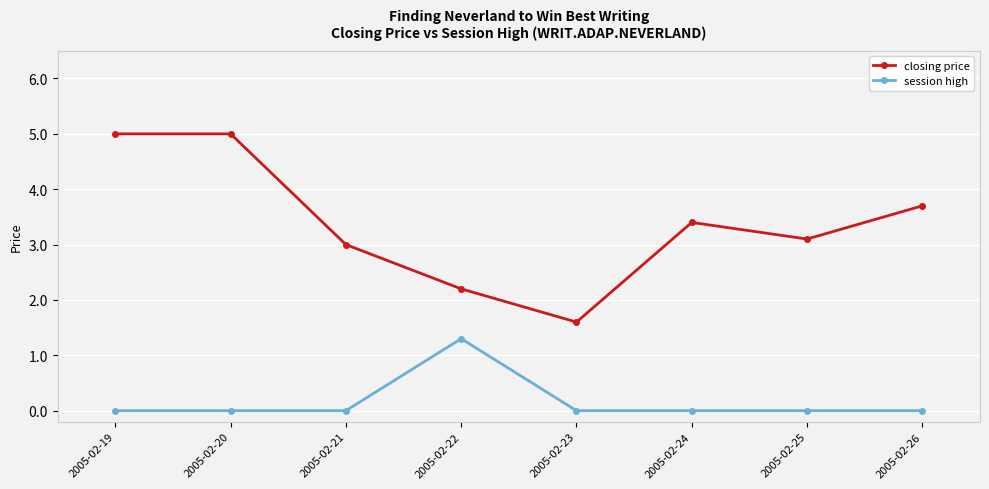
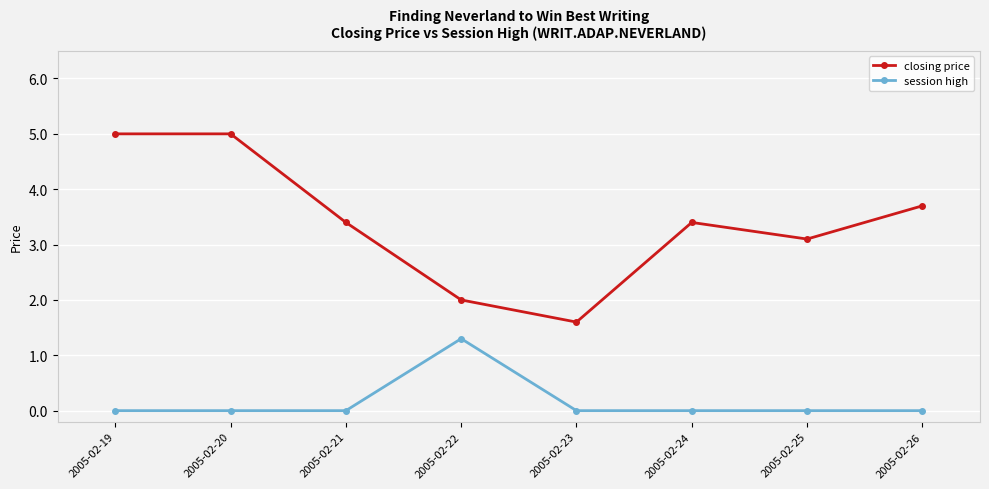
closing price, 2005-02-21: 3.0 -> 3.4
closing price, 2005-02-22: 2.2 -> 2.0
